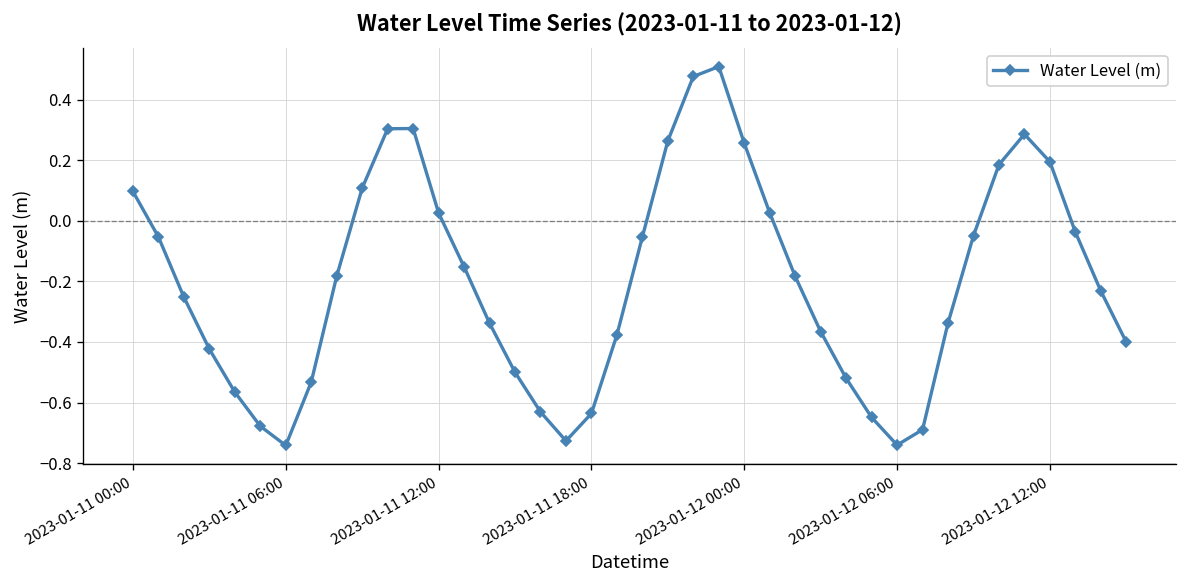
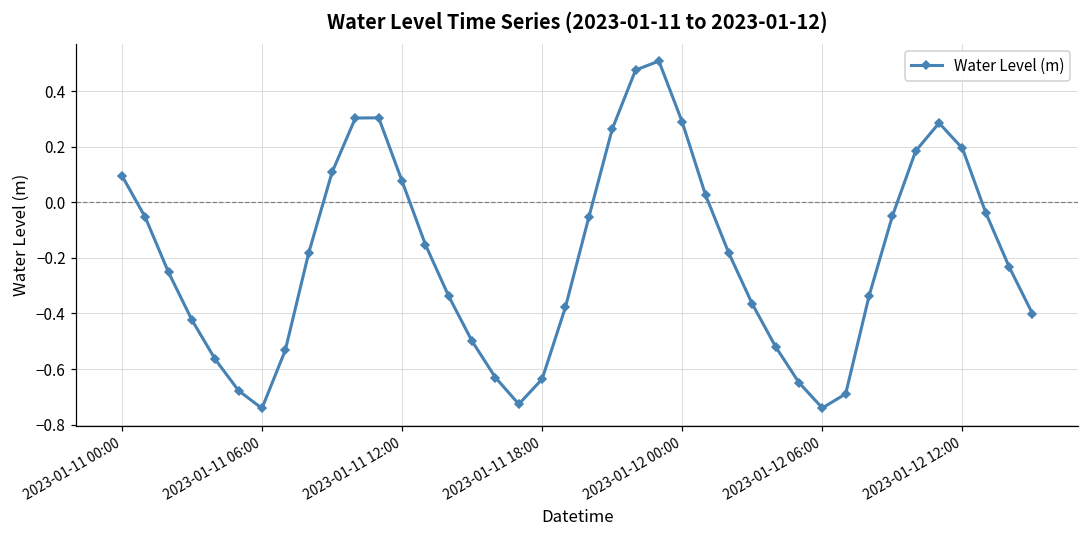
2023-01-11 12:00: 0.03 -> 0.08
2023-01-12 00:00: 0.26 -> 0.29
